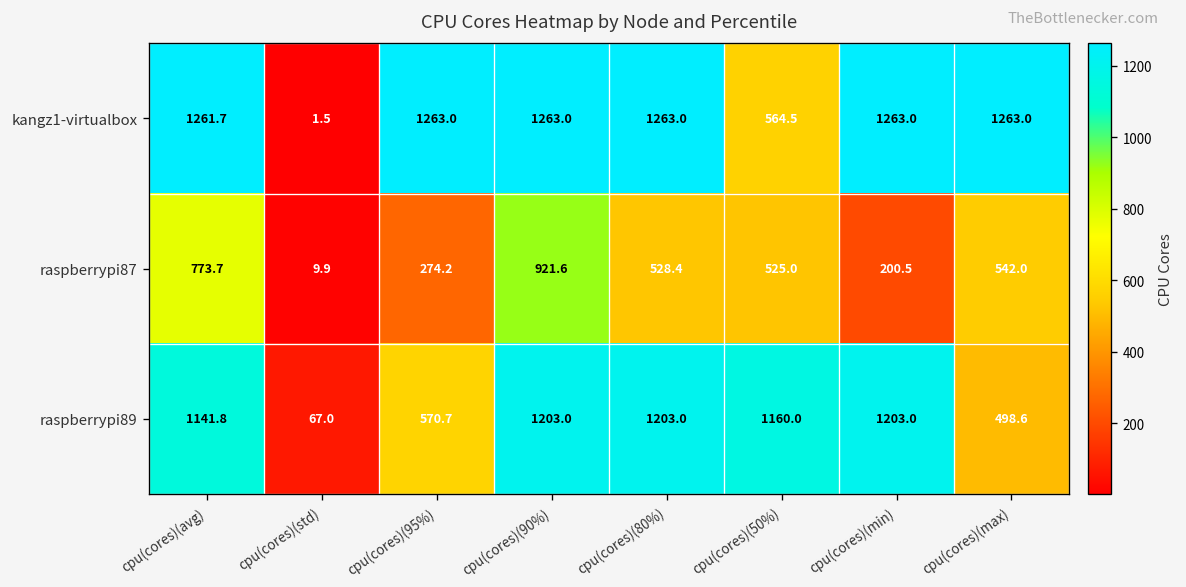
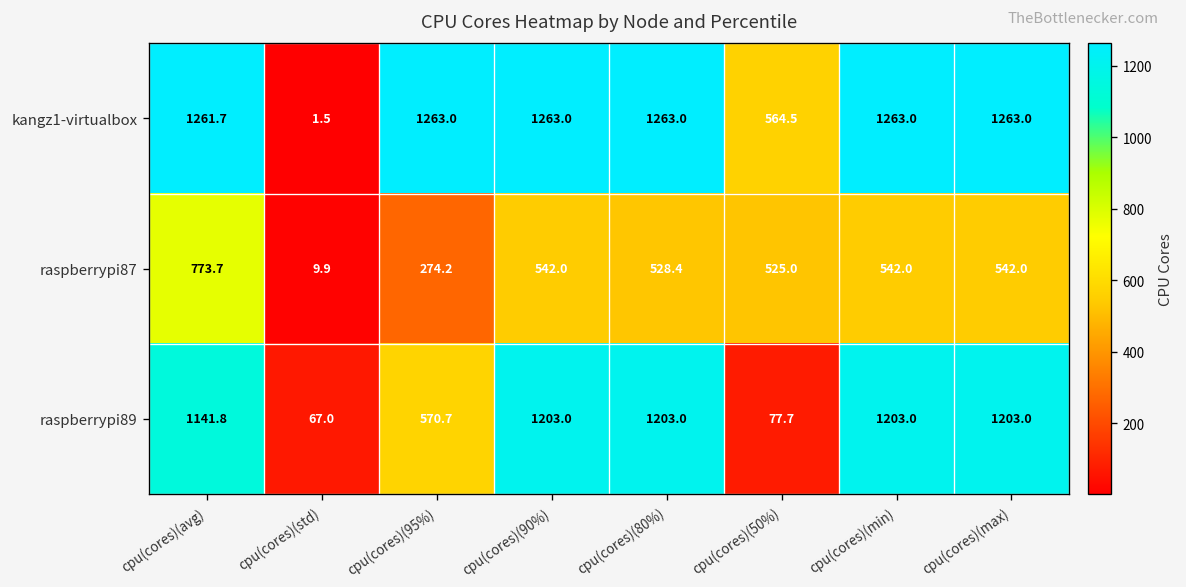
raspberrypi87, cpu(cores)(90%): 921.6 -> 542.0
raspberrypi87, cpu(cores)(min): 200.5 -> 542.0
raspberrypi89, cpu(cores)(50%): 1160.0 -> 77.7
raspberrypi89, cpu(cores)(max): 498.6 -> 1203.0
